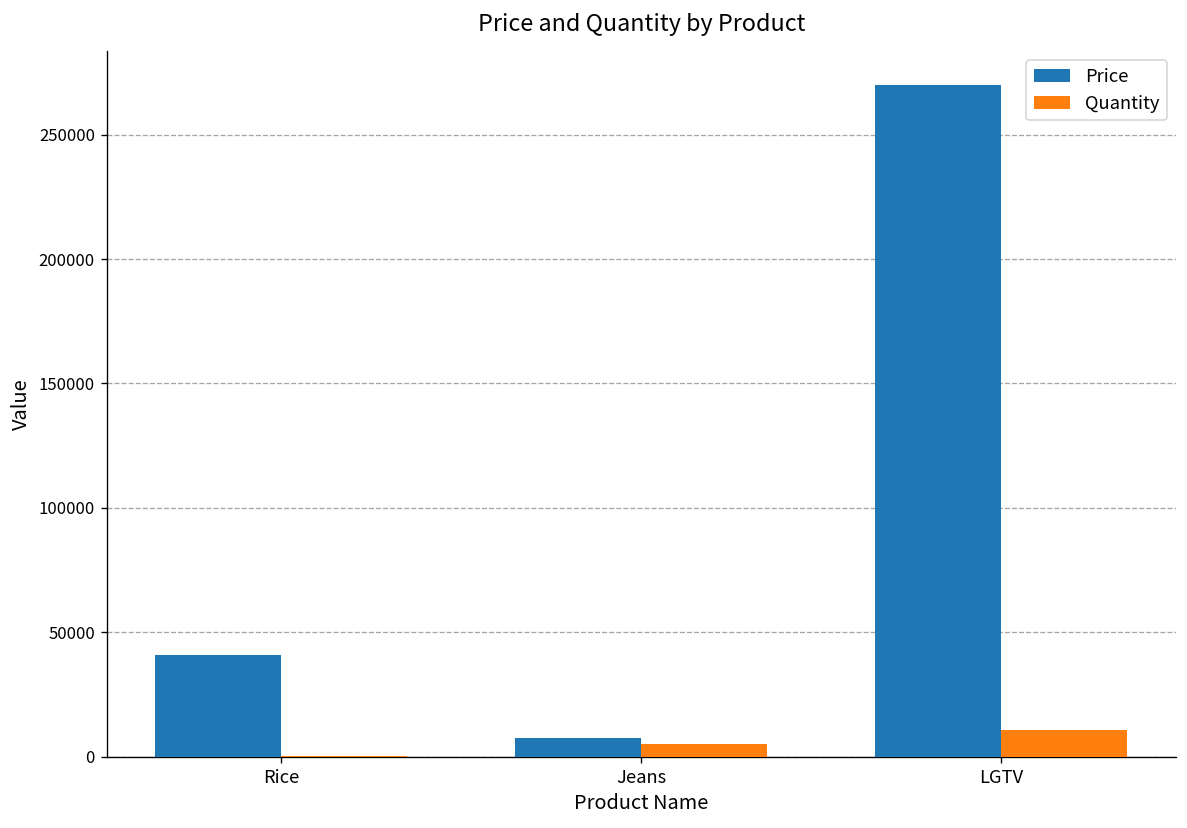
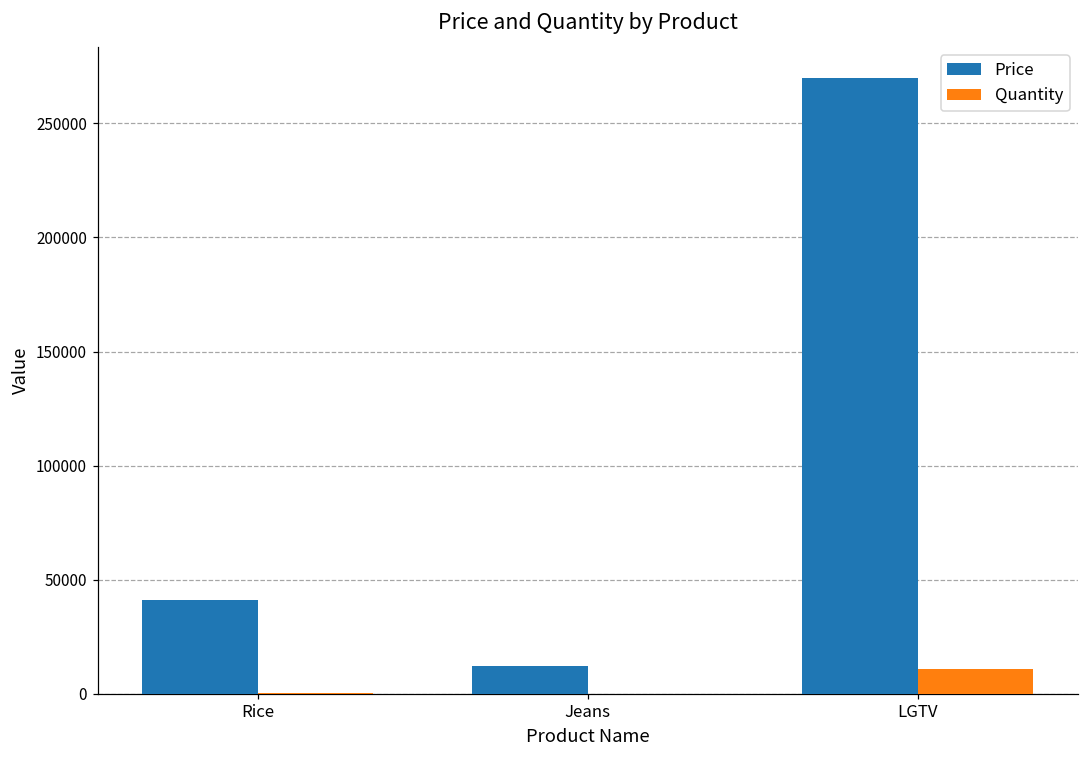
Price, Jeans: 8000 -> 12000
Quantity, Jeans: 5000 -> 0
